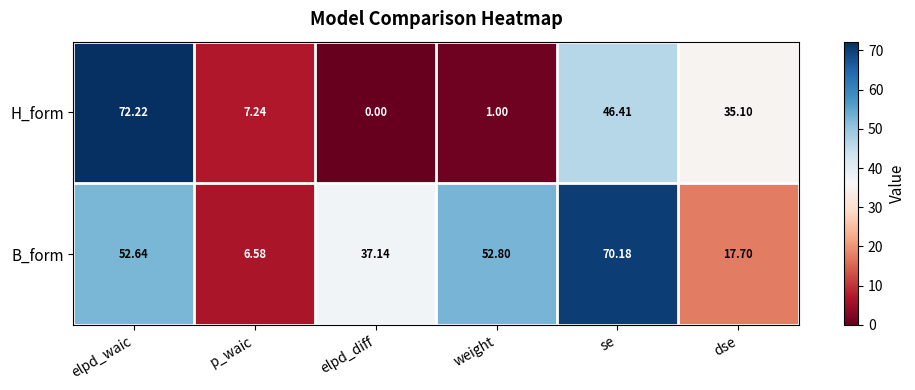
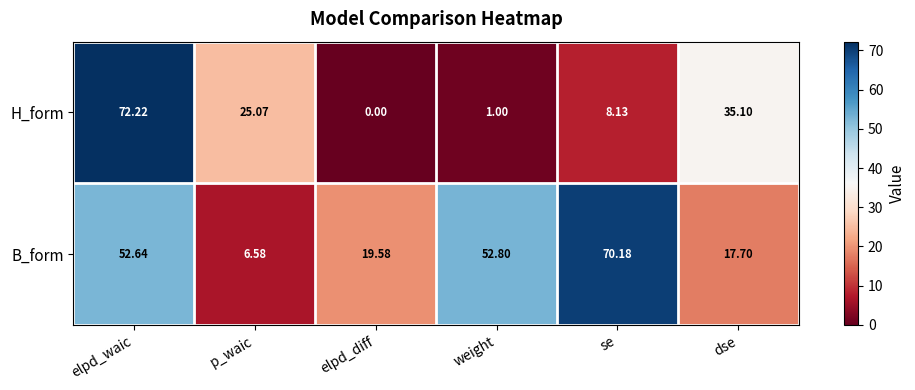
H_form, p_waic: 7.24 -> 25.07
H_form, se: 46.41 -> 8.13
B_form, elpd_diff: 37.14 -> 19.58
